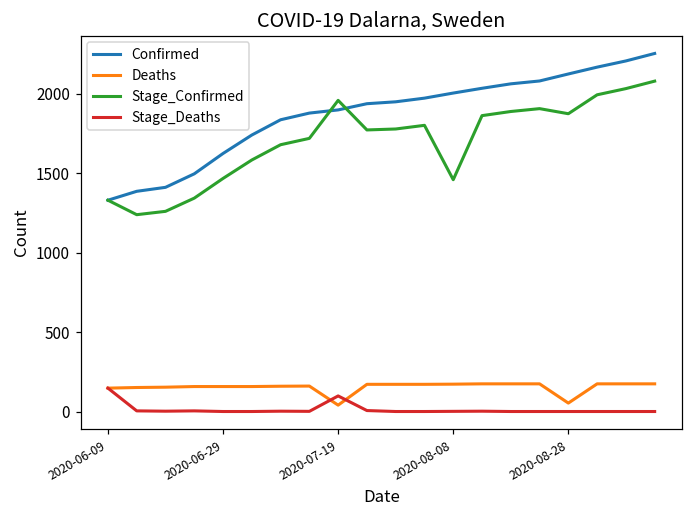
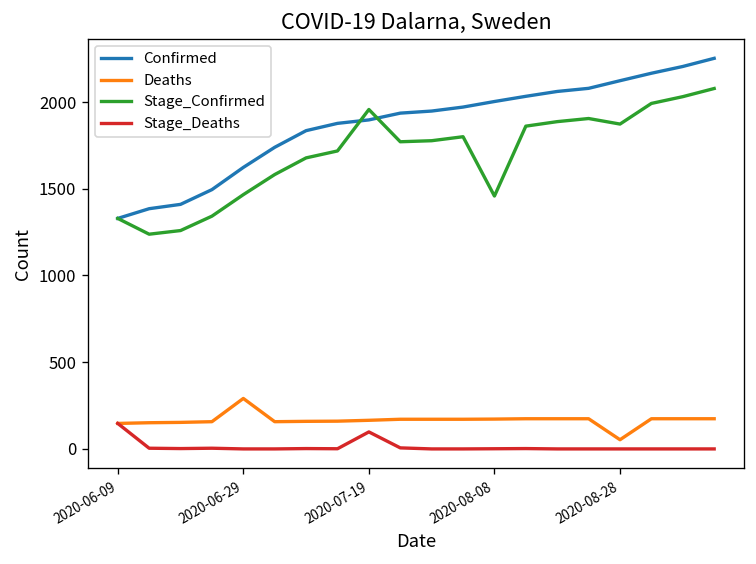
Deaths, 2020-06-29: 160 -> 290
Deaths, 2020-07-19: 40 -> 170
